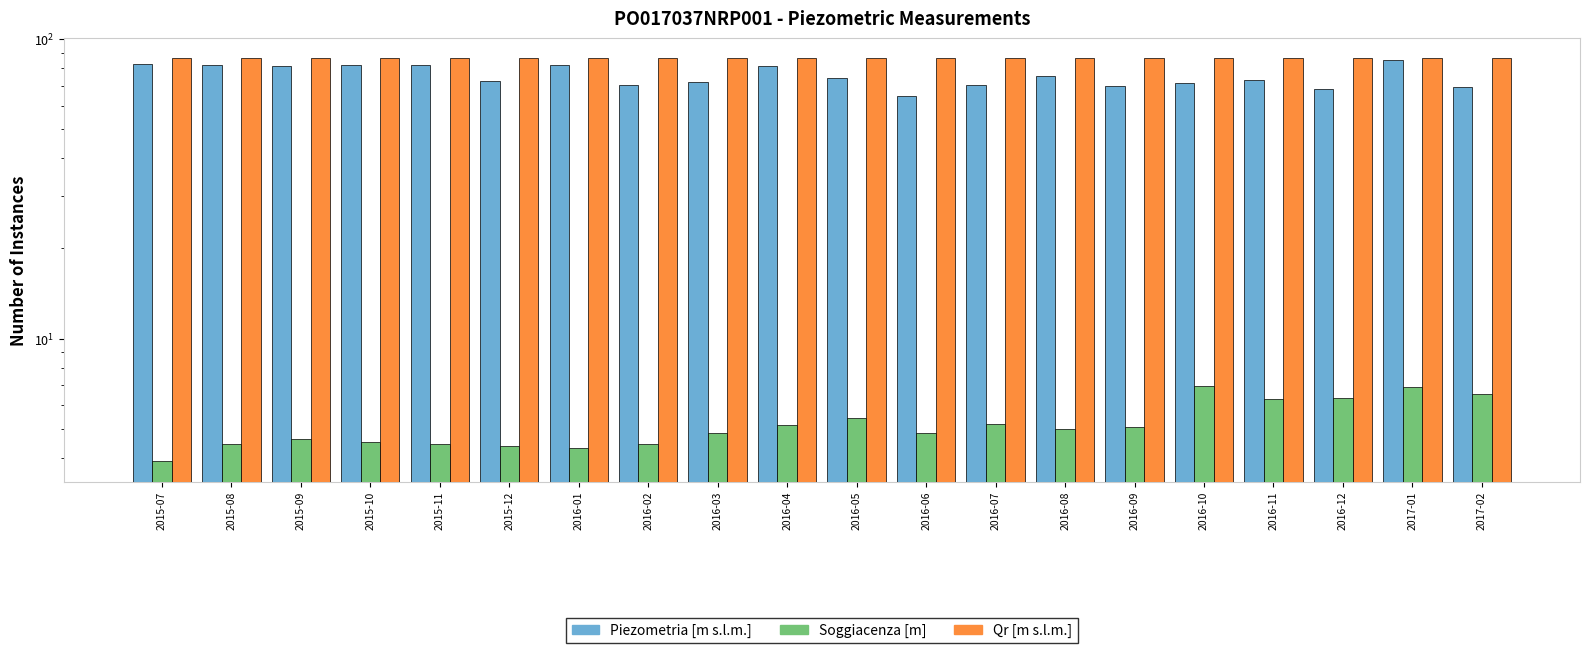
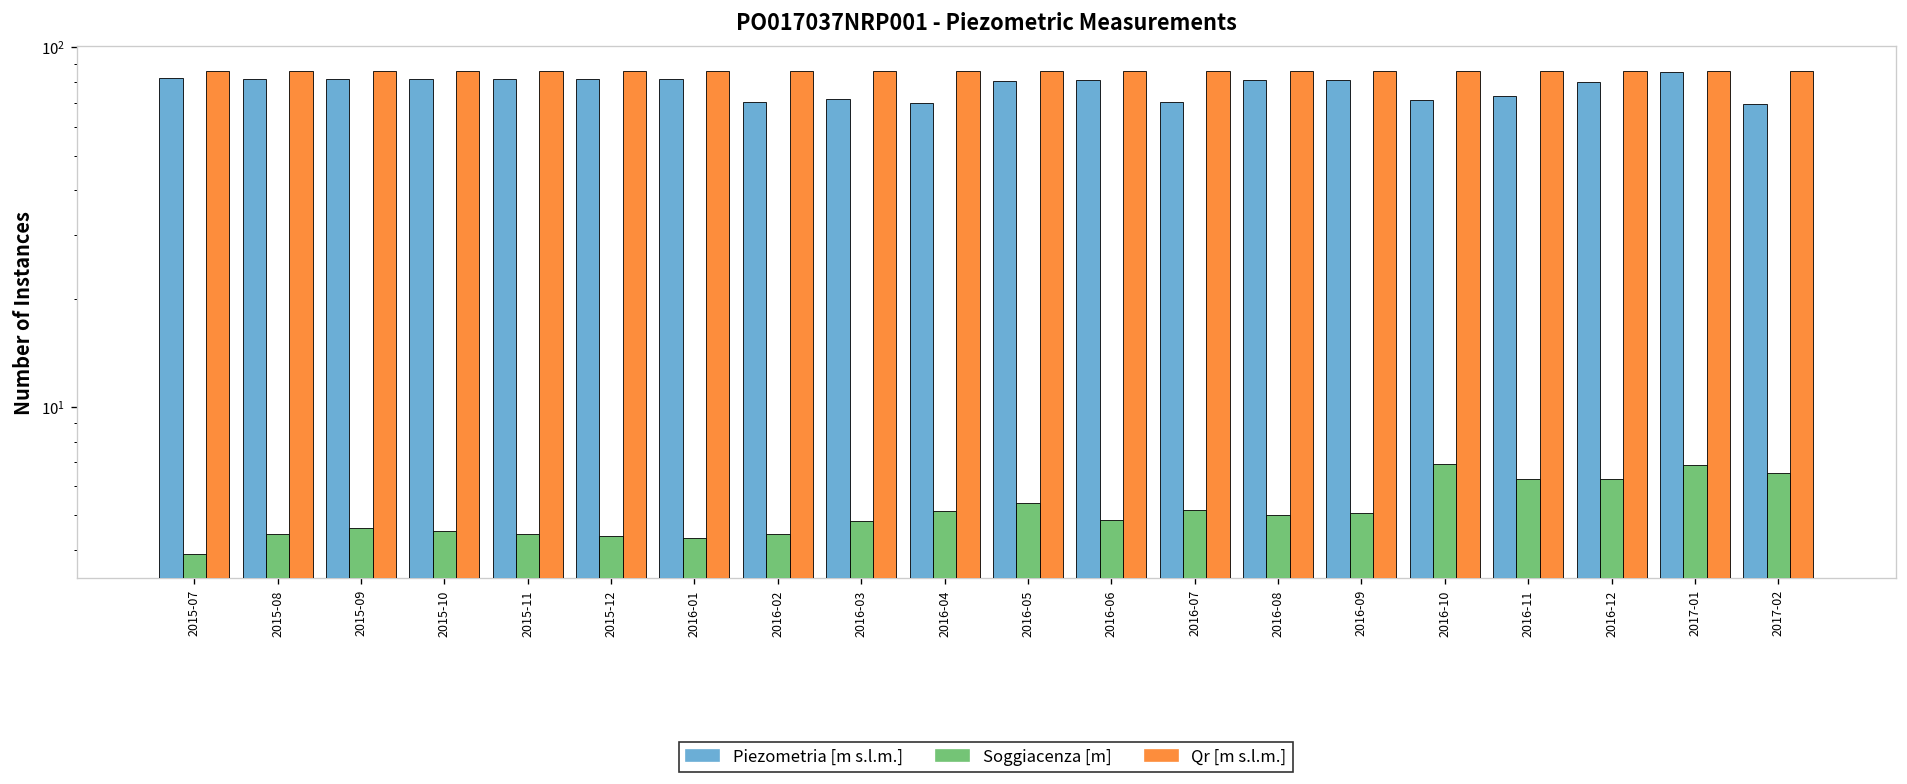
Piezometria [m s.l.m.], 2015-12: 73 -> 82
Piezometria [m s.l.m.], 2016-04: 81 -> 70
Piezometria [m s.l.m.], 2016-05: 74 -> 81
Piezometria [m s.l.m.], 2016-06: 64 -> 81
Piezometria [m s.l.m.], 2016-08: 75 -> 81
Piezometria [m s.l.m.], 2016-09: 69 -> 81
Piezometria [m s.l.m.], 2016-12: 68 -> 80
